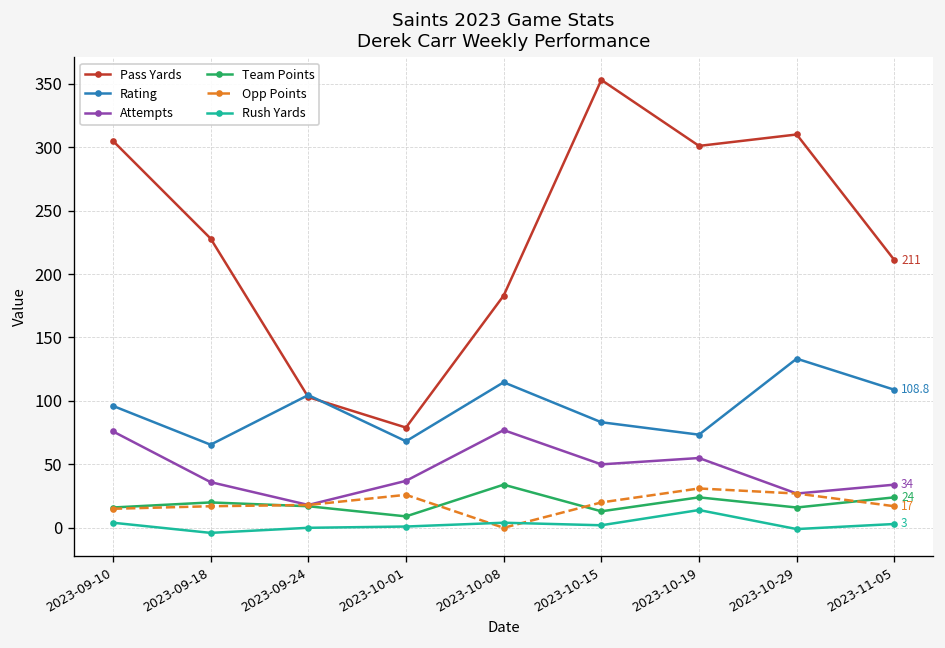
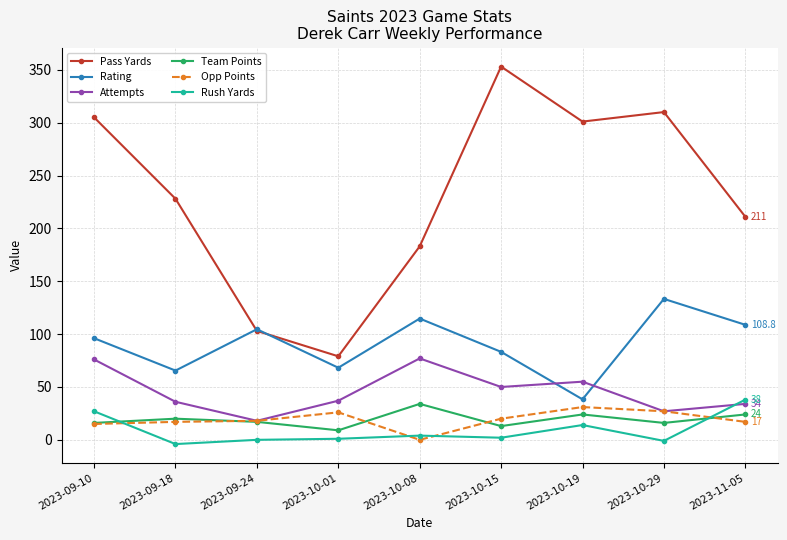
Rush Yards, 2023-09-10: 4 -> 27
Rating, 2023-10-19: 73 -> 38
Rush Yards, 2023-11-05: 3 -> 38
